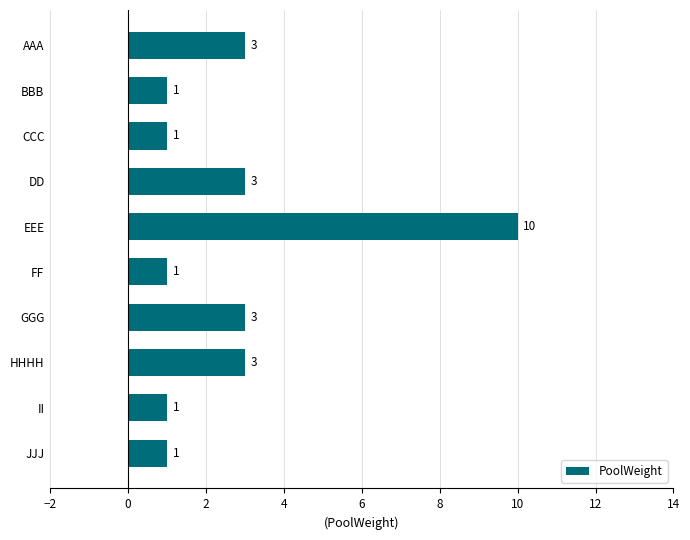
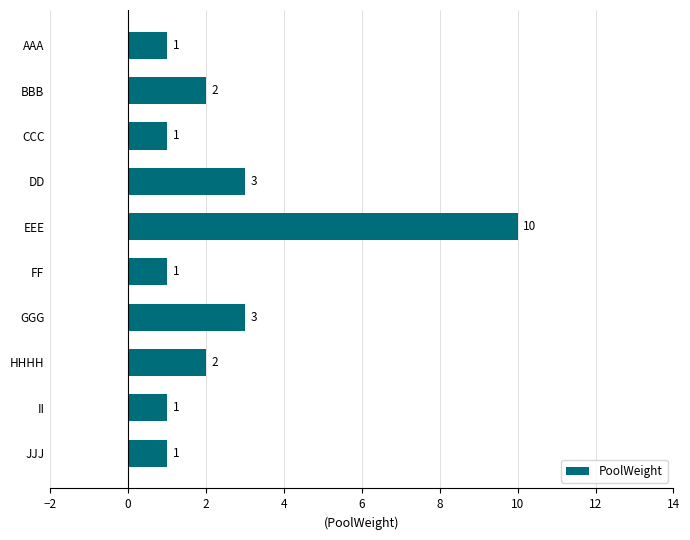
AAA: 3 -> 1
BBB: 1 -> 2
HHHH: 3 -> 2
